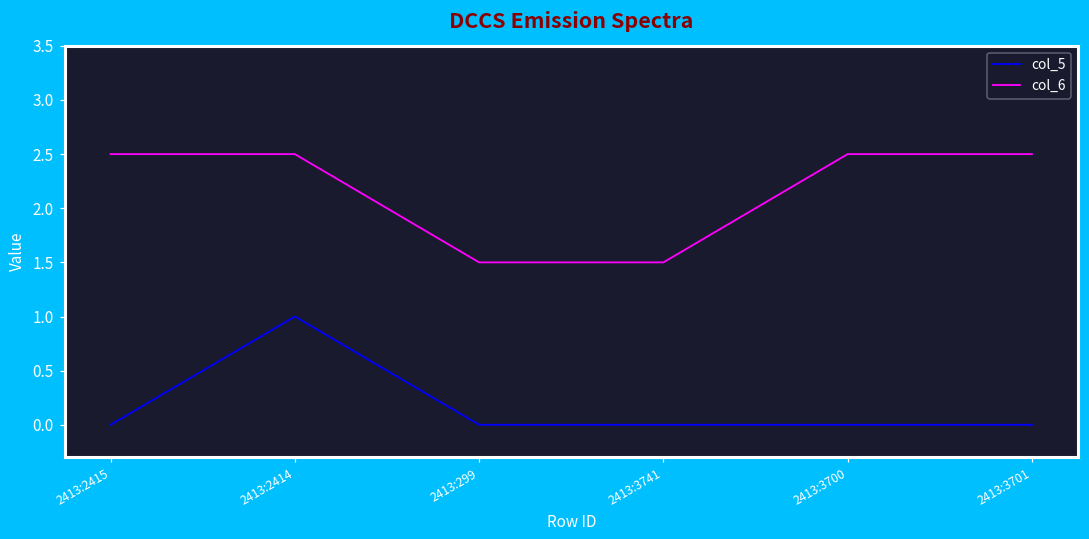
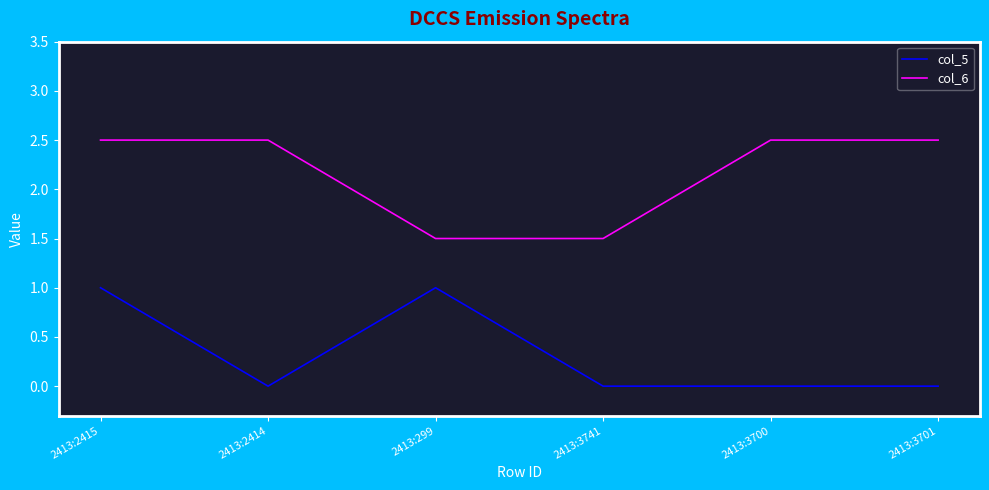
col_5, 2413:2415: 0 -> 1
col_5, 2413:2414: 1 -> 0
col_5, 2413:299: 0 -> 1
